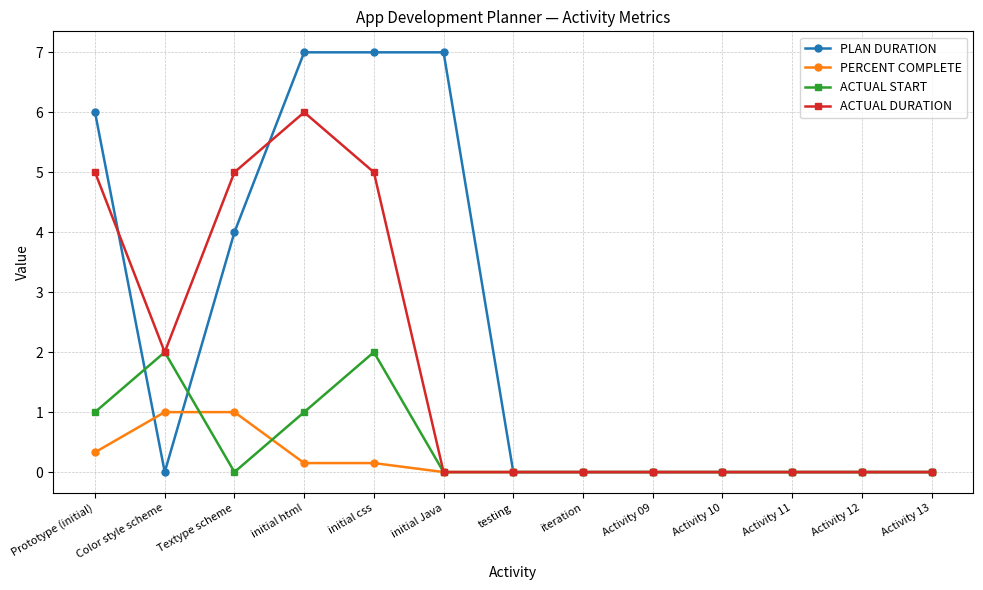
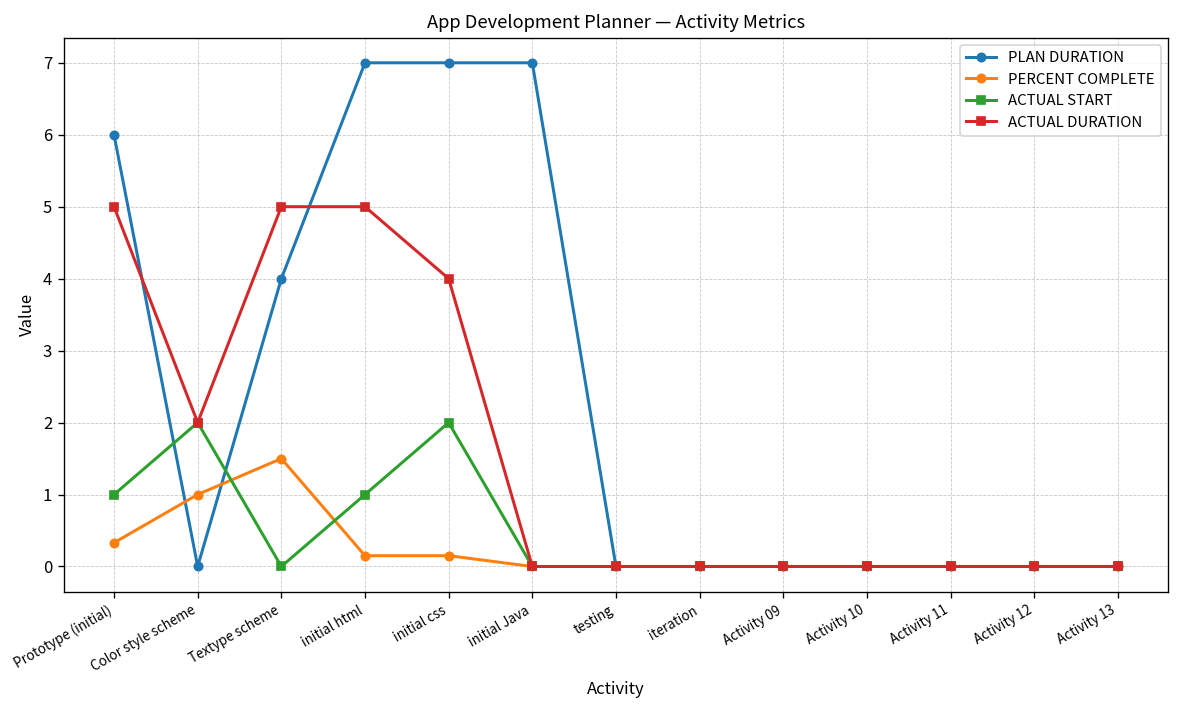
PERCENT COMPLETE, Textype scheme: 1.0 -> 1.5
ACTUAL DURATION, initial html: 6 -> 5
ACTUAL DURATION, initial css: 5 -> 4
